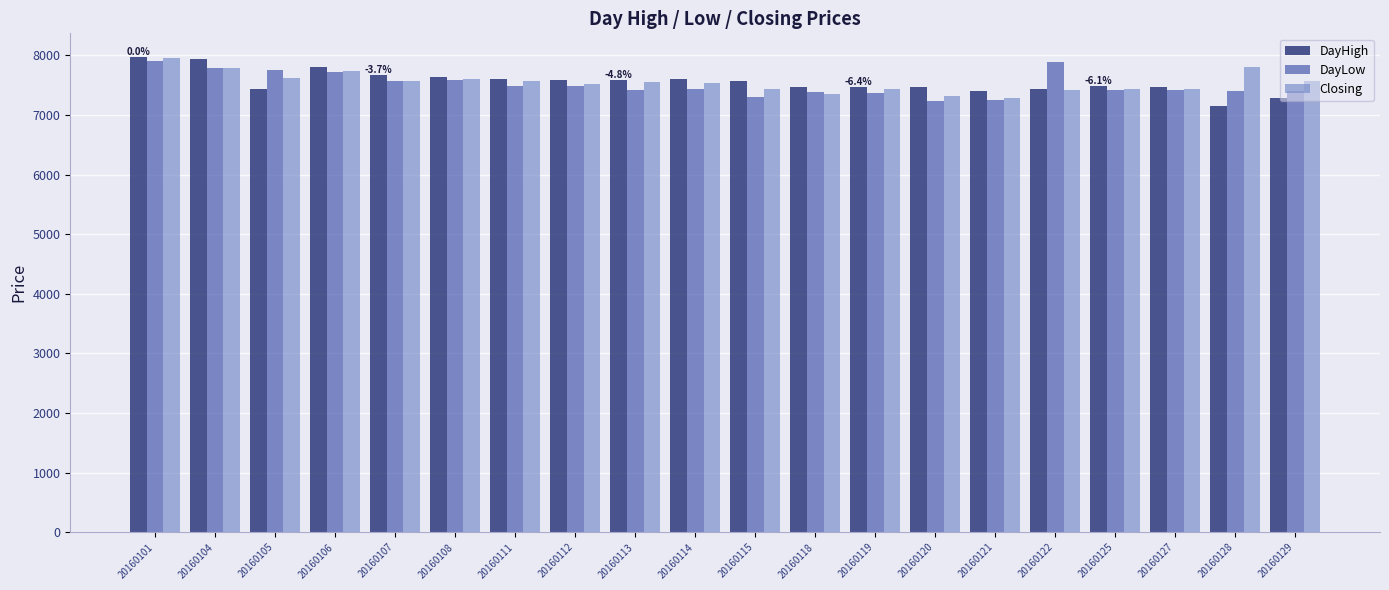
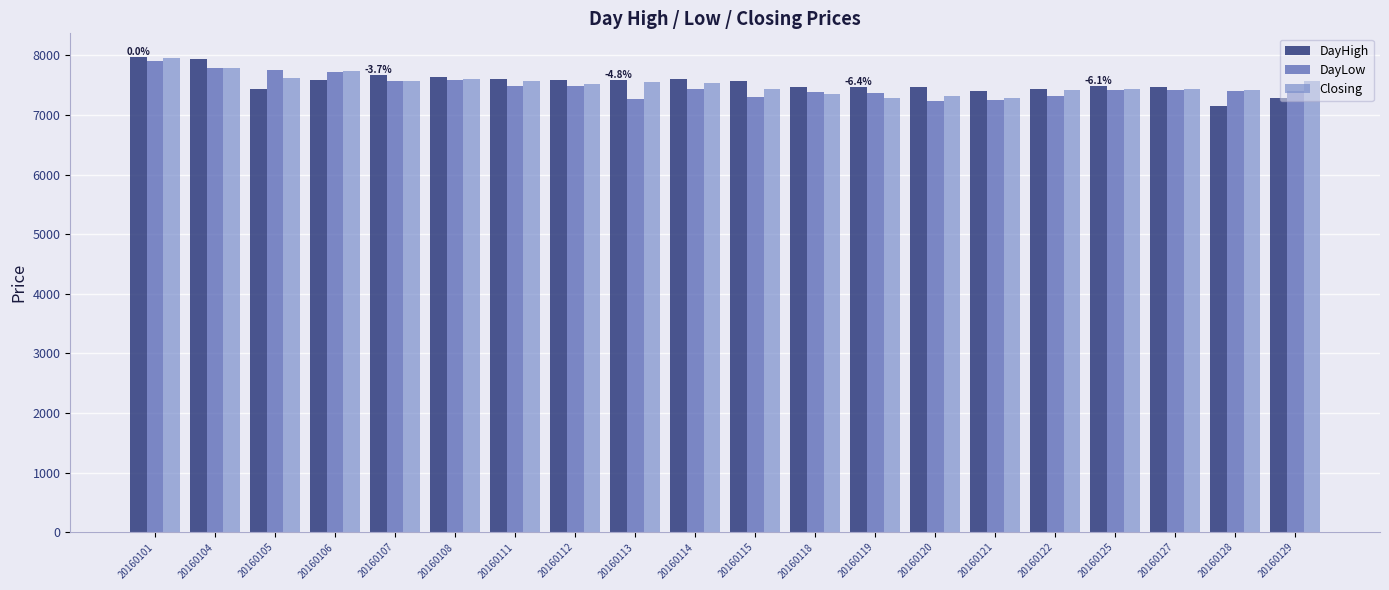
DayHigh, 20160106: 7800 -> 7600
DayLow, 20160113: 7400 -> 7300
Closing, 20160119: 7400 -> 7300
DayLow, 20160122: 7900 -> 7300
Closing, 20160128: 7800 -> 7400
